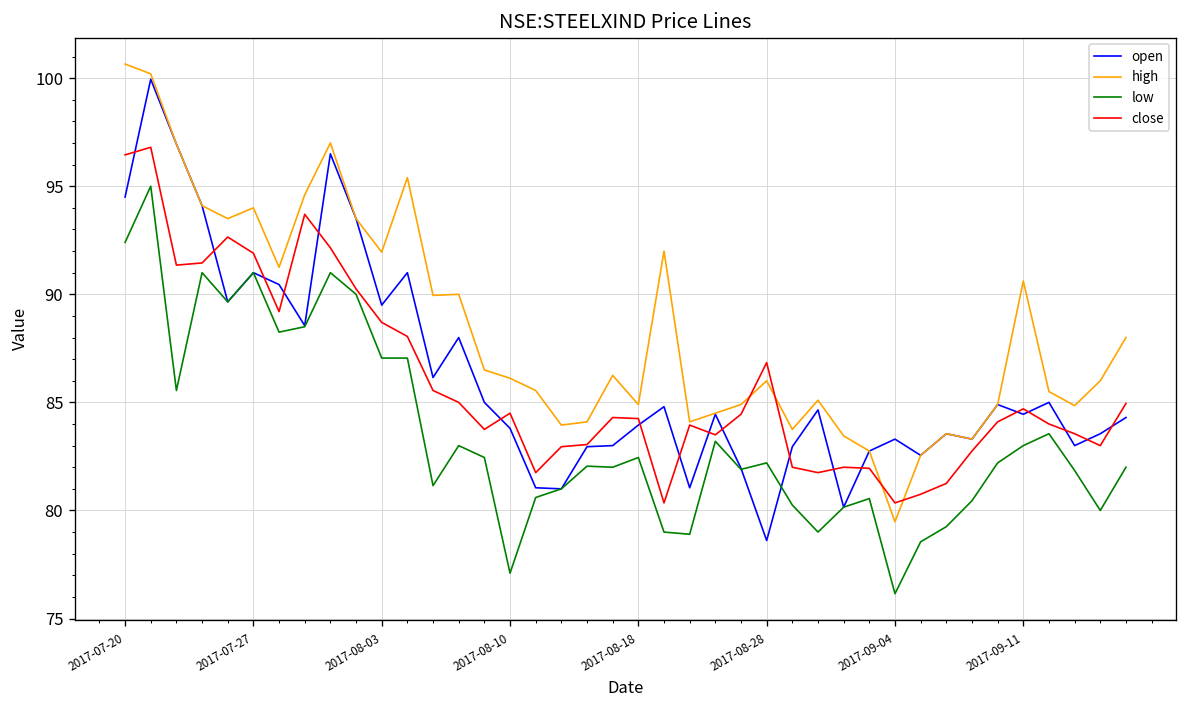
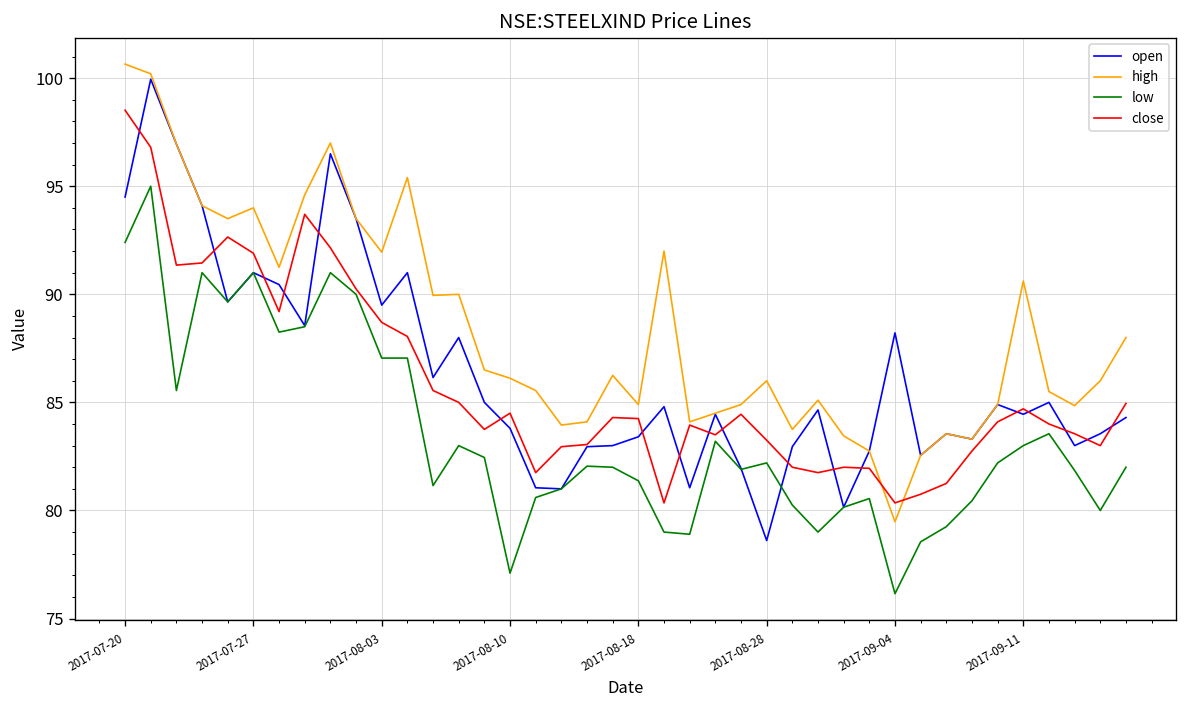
close, 2017-07-20: 96.4 -> 98.5
open, 2017-08-18: 83.9 -> 83.4
low, 2017-08-18: 82.4 -> 81.4
close, 2017-08-28: 86.8 -> 83.3
open, 2017-09-04: 83.3 -> 88.2
